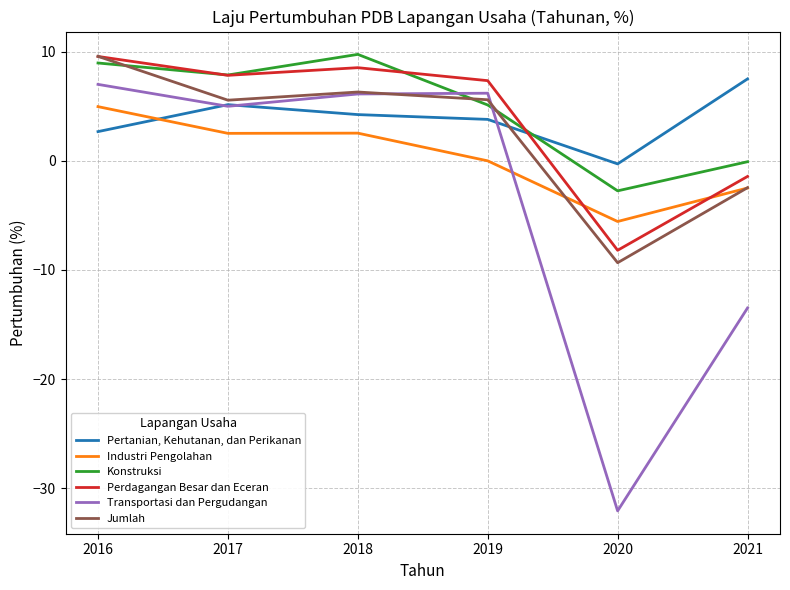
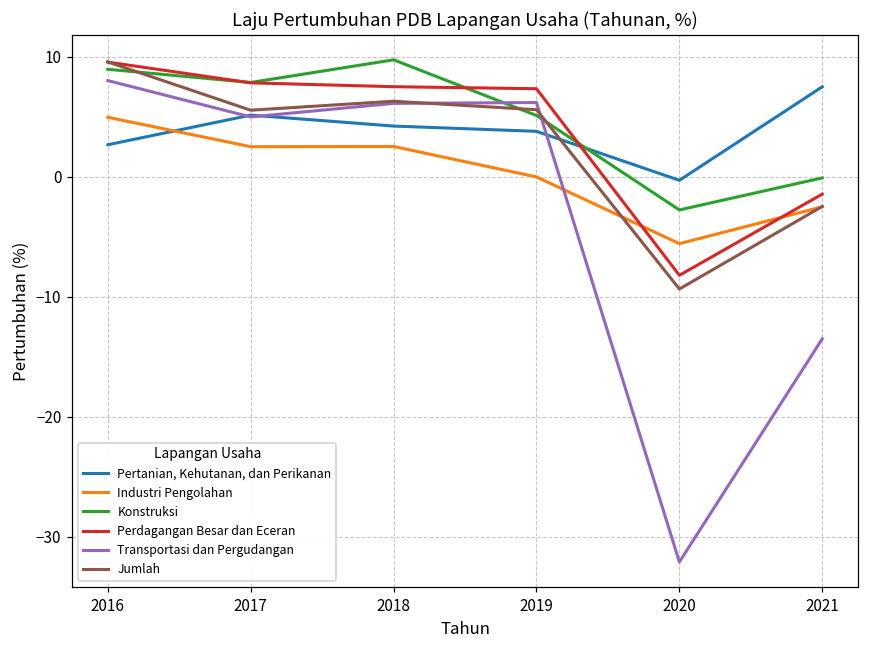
Transportasi dan Pergudangan, 2016: 7.0 -> 8.0
Perdagangan Besar dan Eceran, 2018: 8.5 -> 7.5
